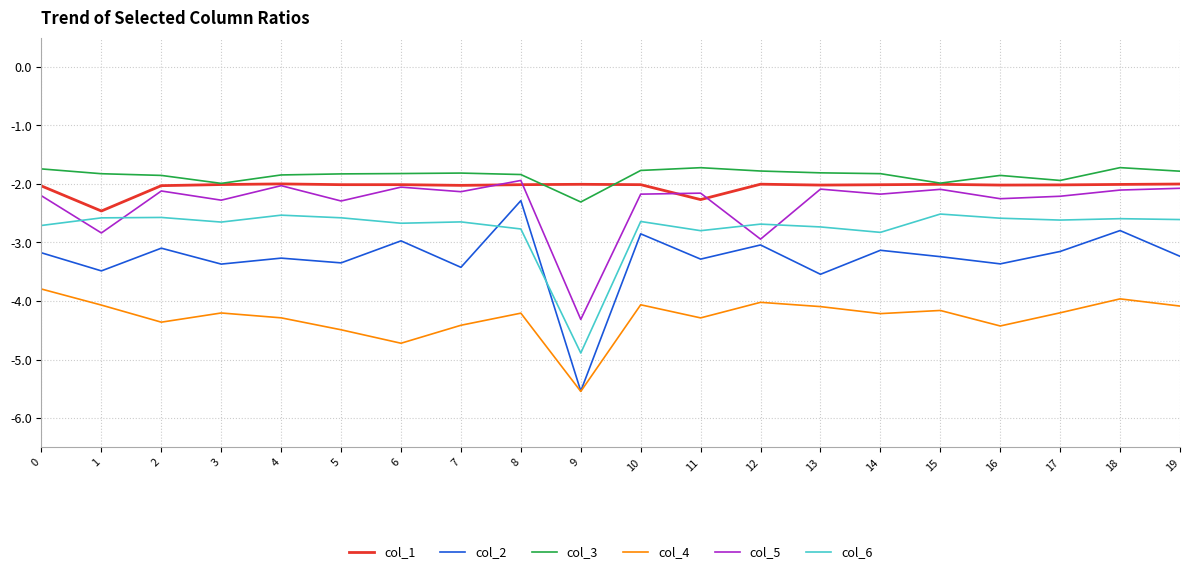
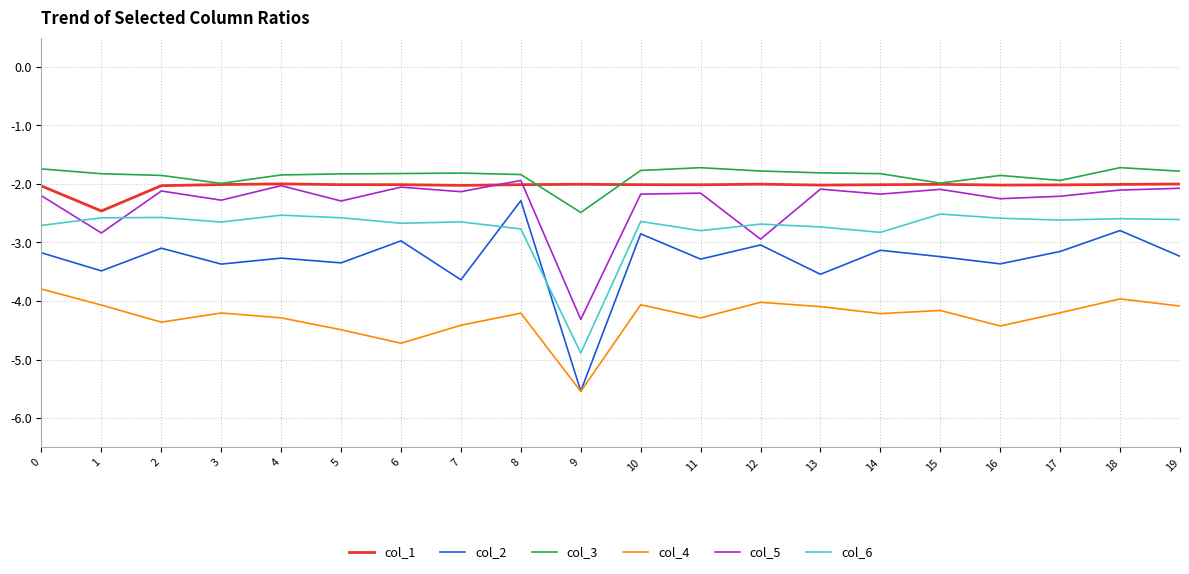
col_2, 7: -3.4 -> -3.6
col_3, 9: -2.3 -> -2.5
col_1, 11: -2.3 -> -2.0
